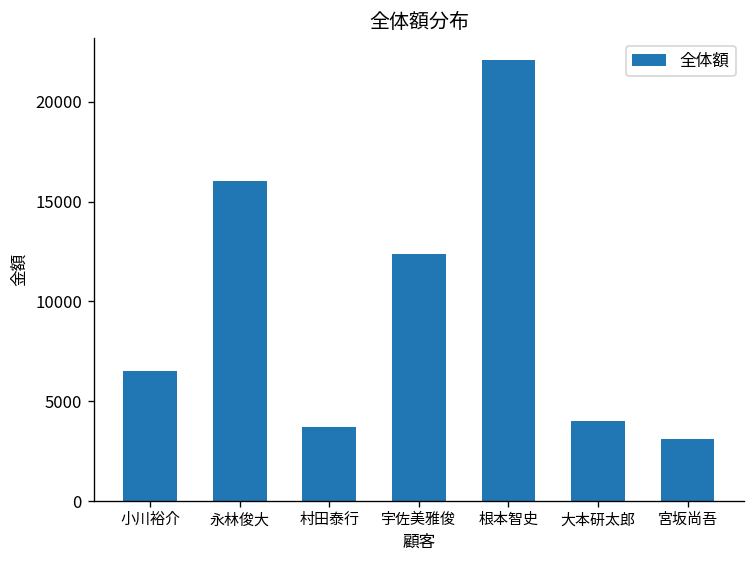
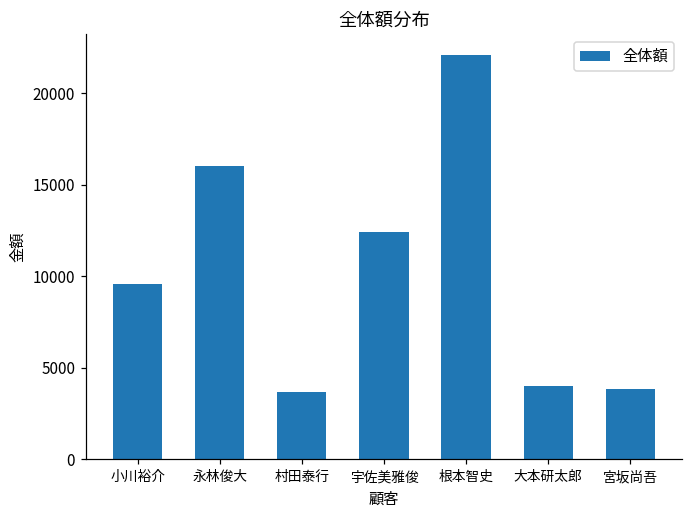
小川裕介: 6500 -> 9600
宮坂尚吾: 3100 -> 3900
